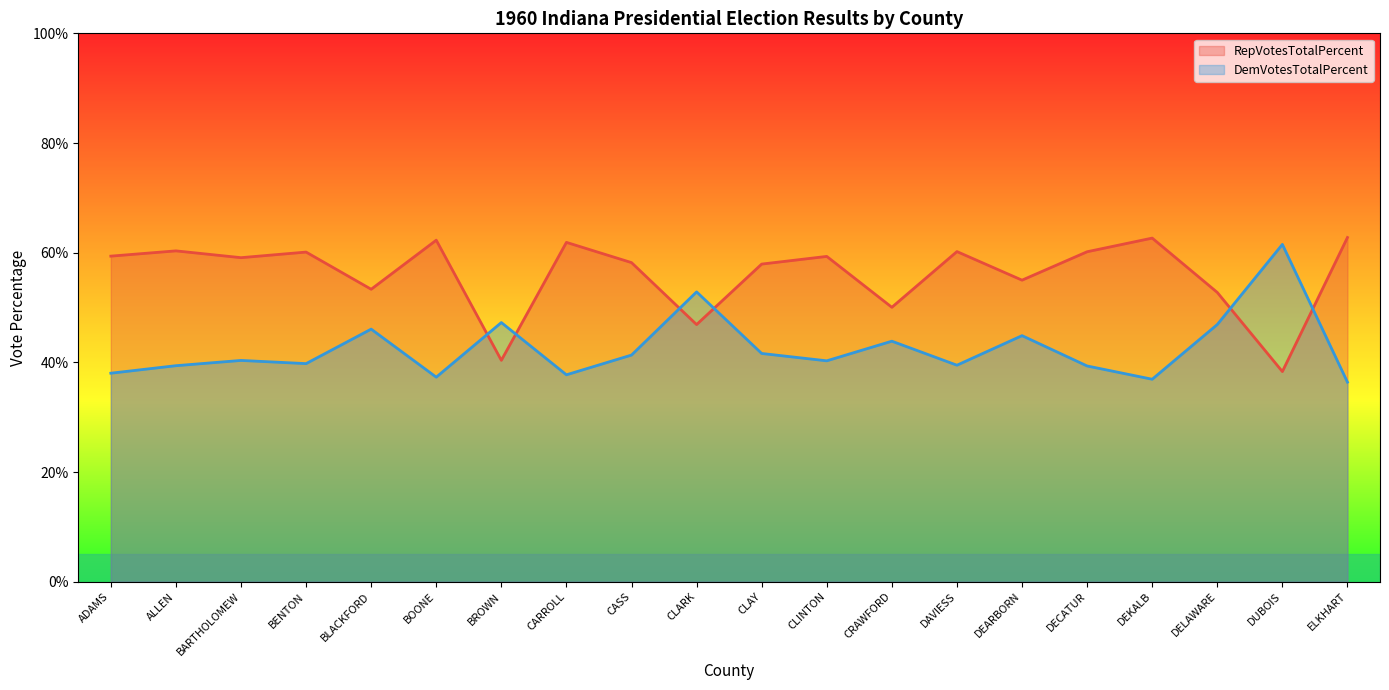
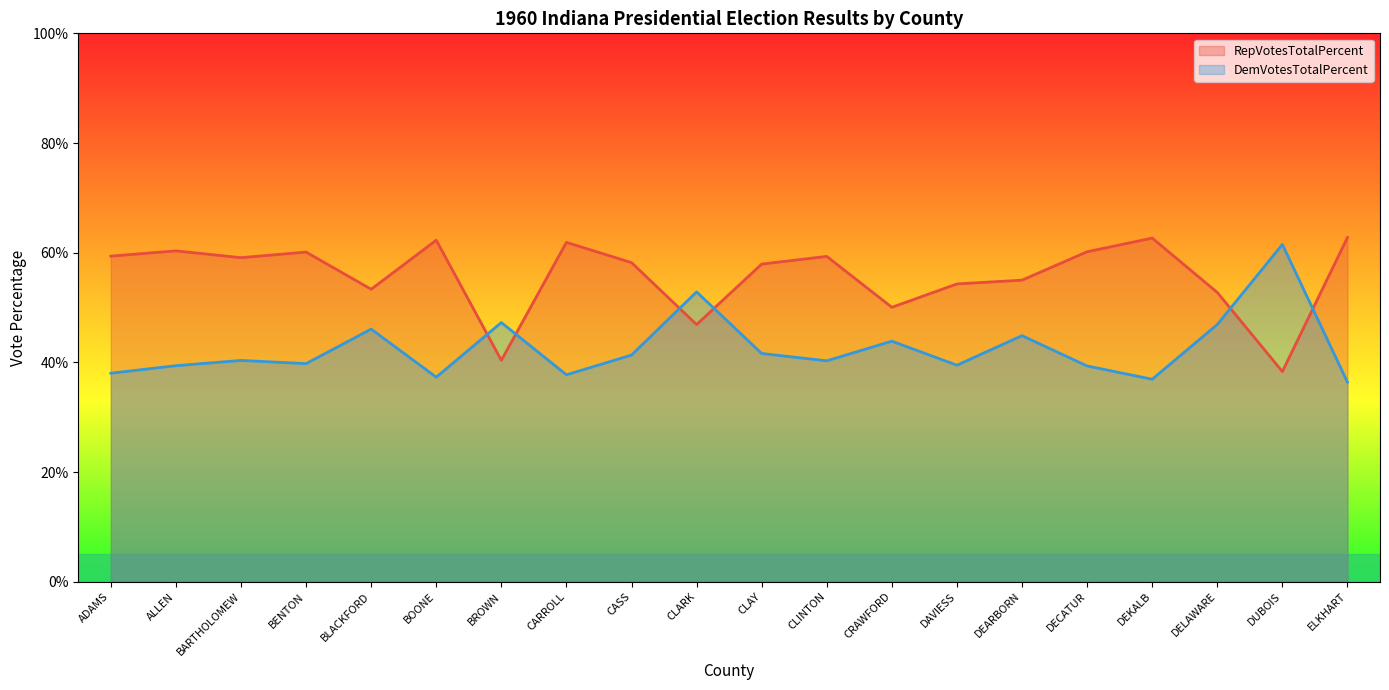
RepVotesTotalPercent, DAVIESS: 60% -> 54%
